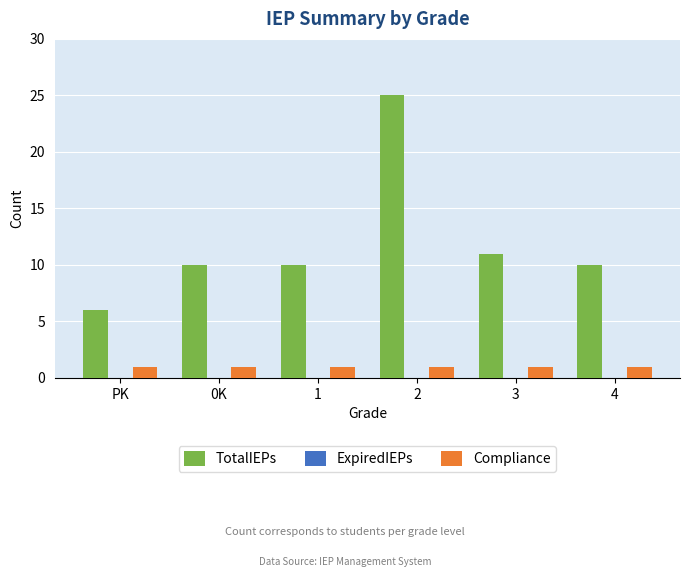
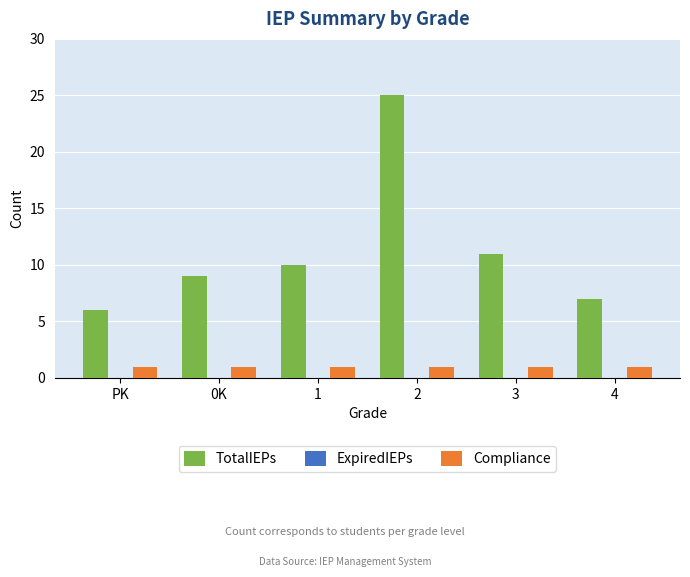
TotalIEPs, 0K: 10 -> 9
TotalIEPs, 4: 10 -> 7
